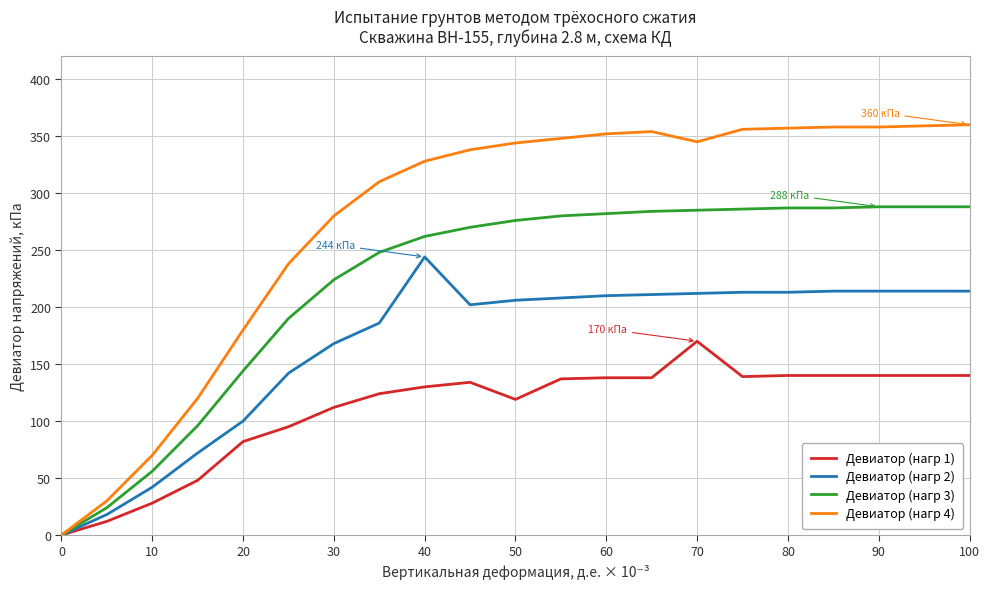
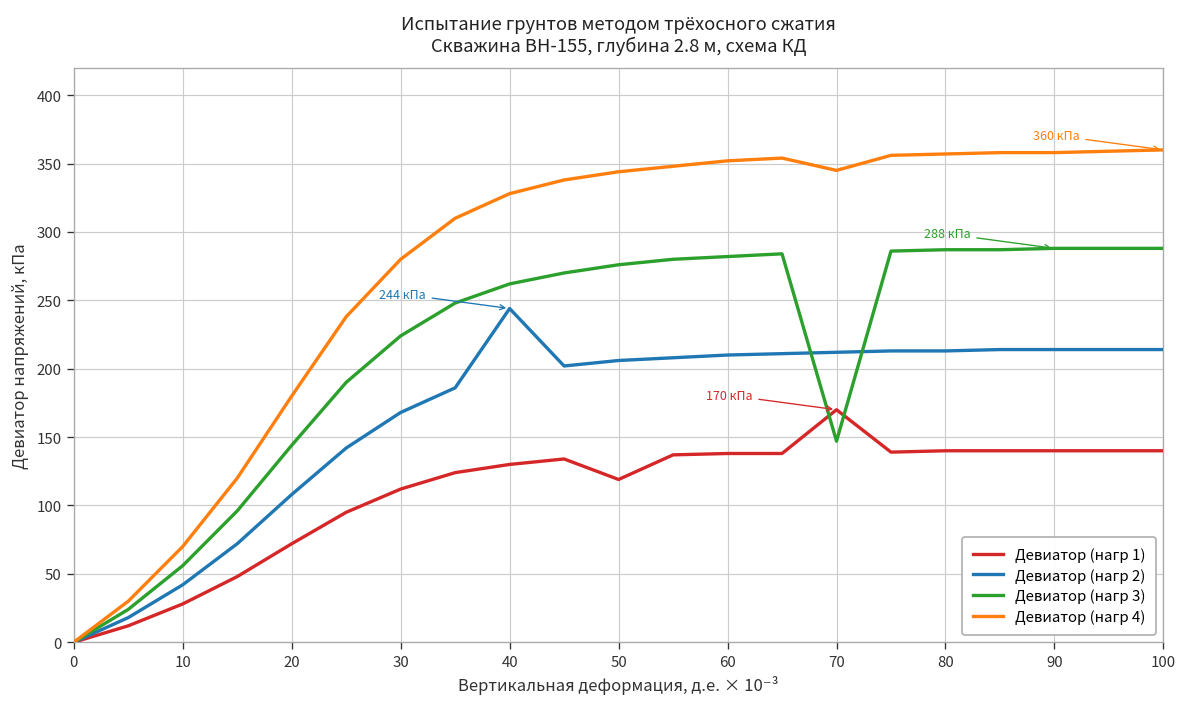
Девиатор (нагр 1), 20: 82 -> 72
Девиатор (нагр 2), 20: 100 -> 108
Девиатор (нагр 3), 70: 285 -> 147
